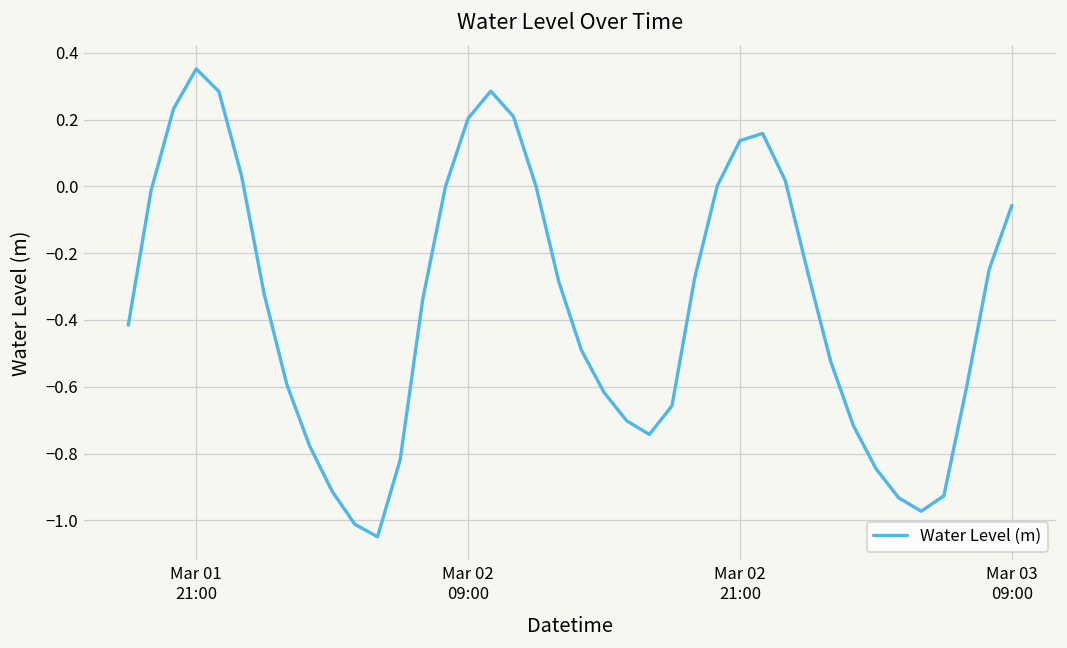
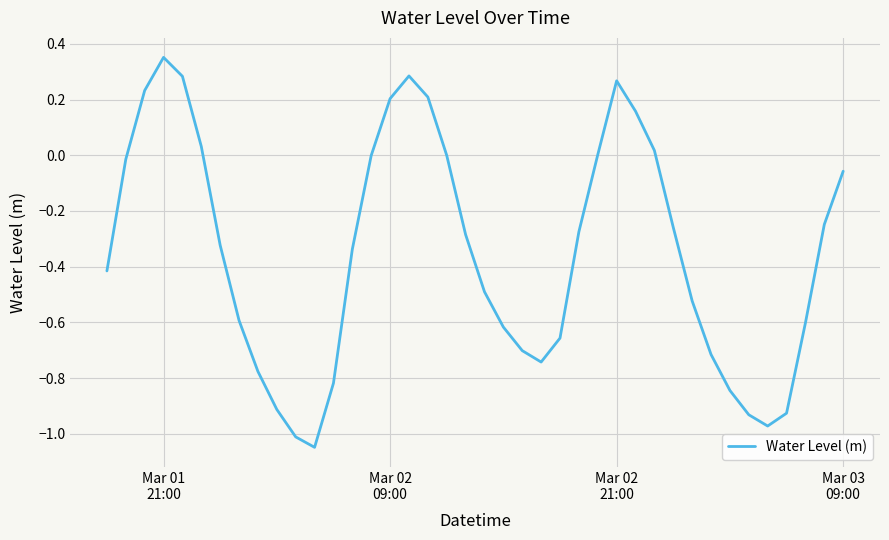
Mar 02 21:00: 0.14 -> 0.27
